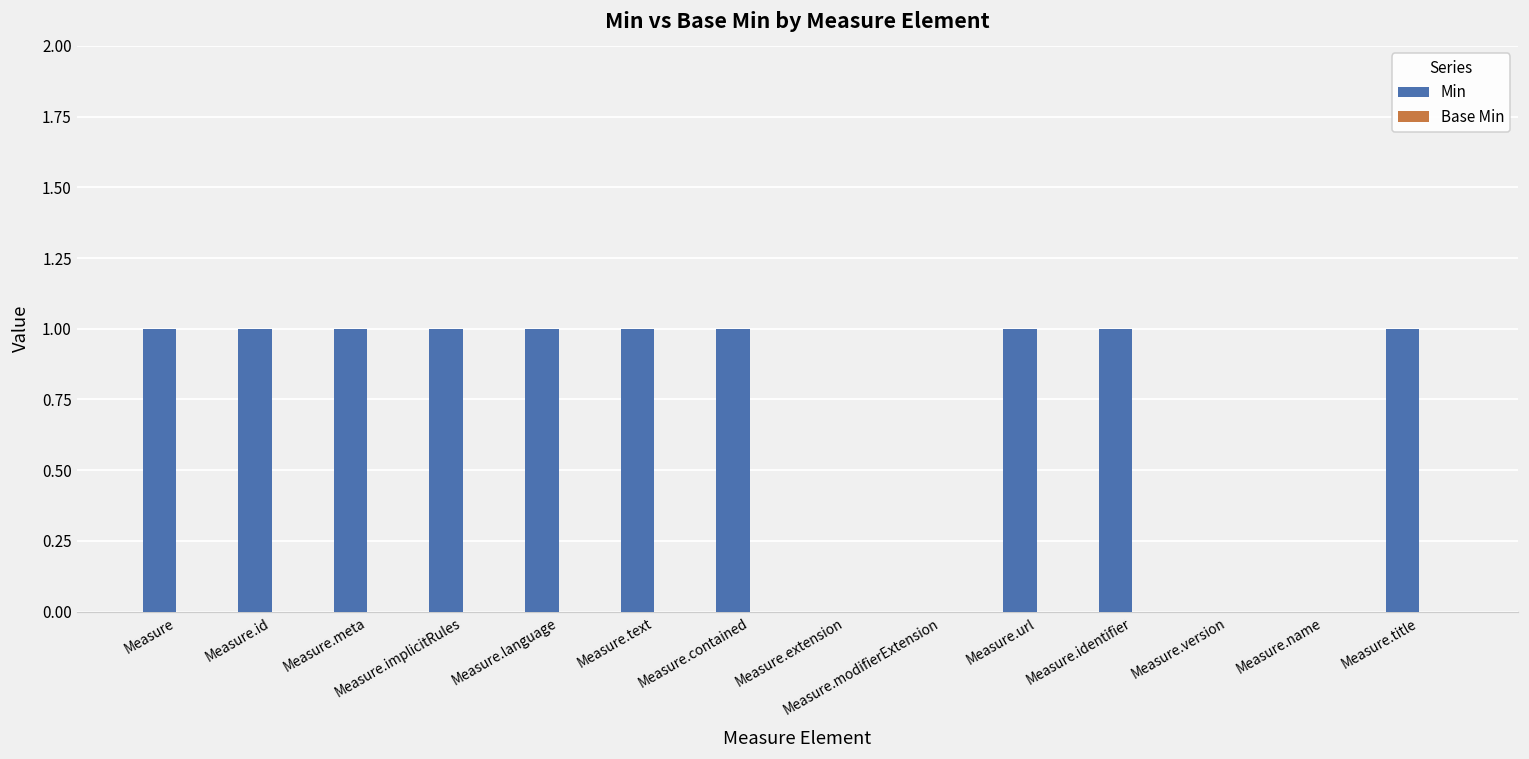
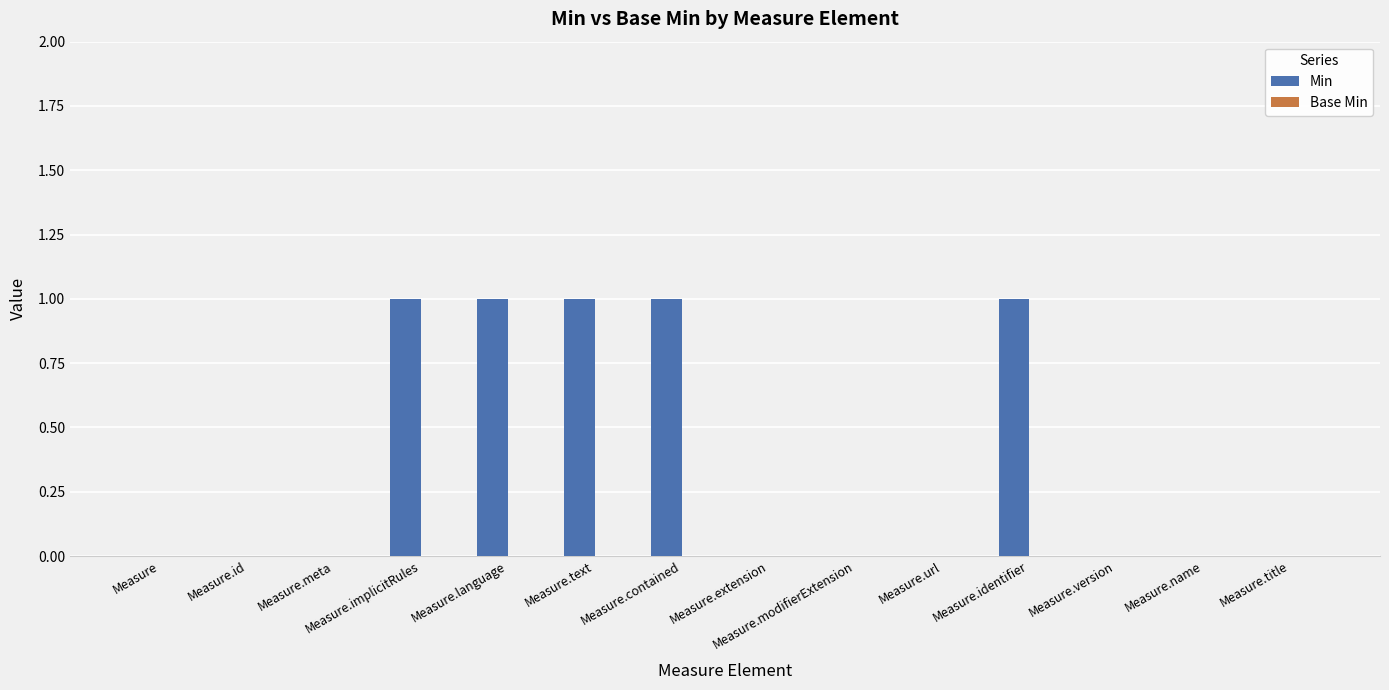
Min, Measure: 1 -> 0
Min, Measure.id: 1 -> 0
Min, Measure.meta: 1 -> 0
Min, Measure.url: 1 -> 0
Min, Measure.title: 1 -> 0
